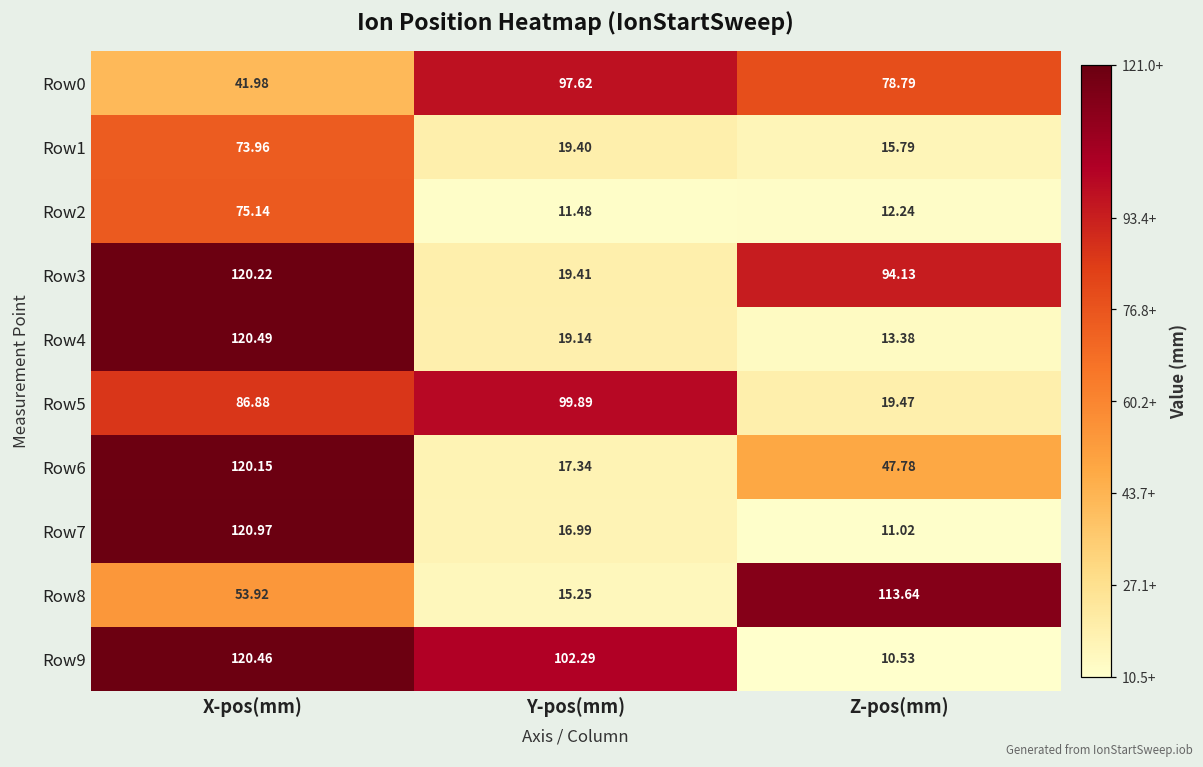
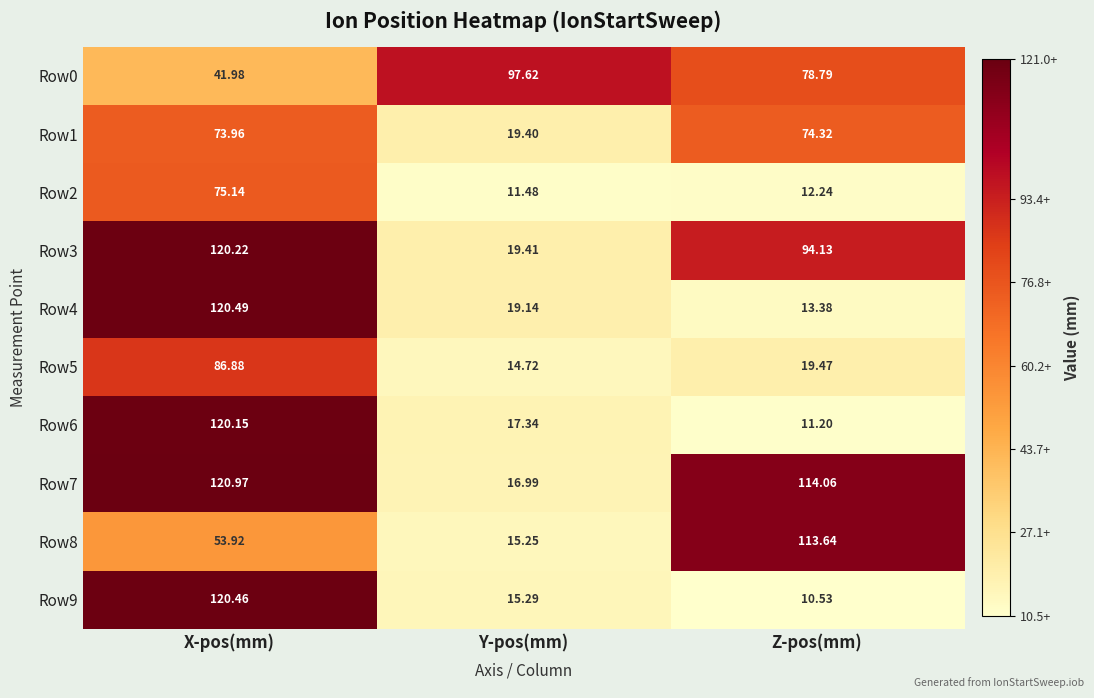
Row1, Z-pos(mm): 15.79 -> 74.32
Row5, Y-pos(mm): 99.89 -> 14.72
Row6, Z-pos(mm): 47.78 -> 11.20
Row7, Z-pos(mm): 11.02 -> 114.06
Row9, Y-pos(mm): 102.29 -> 15.29
